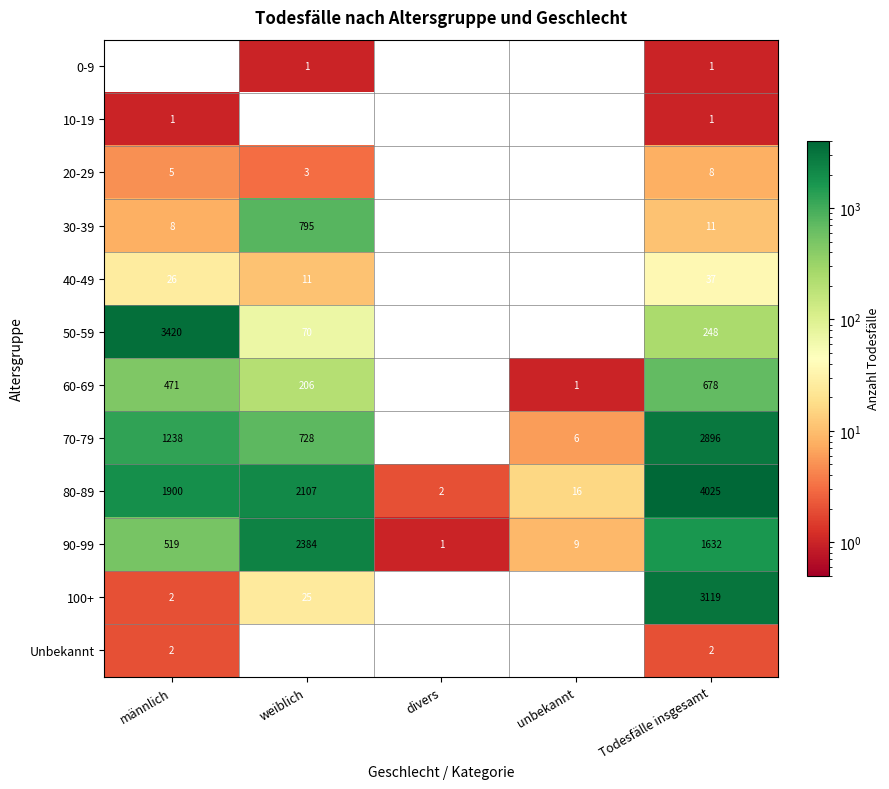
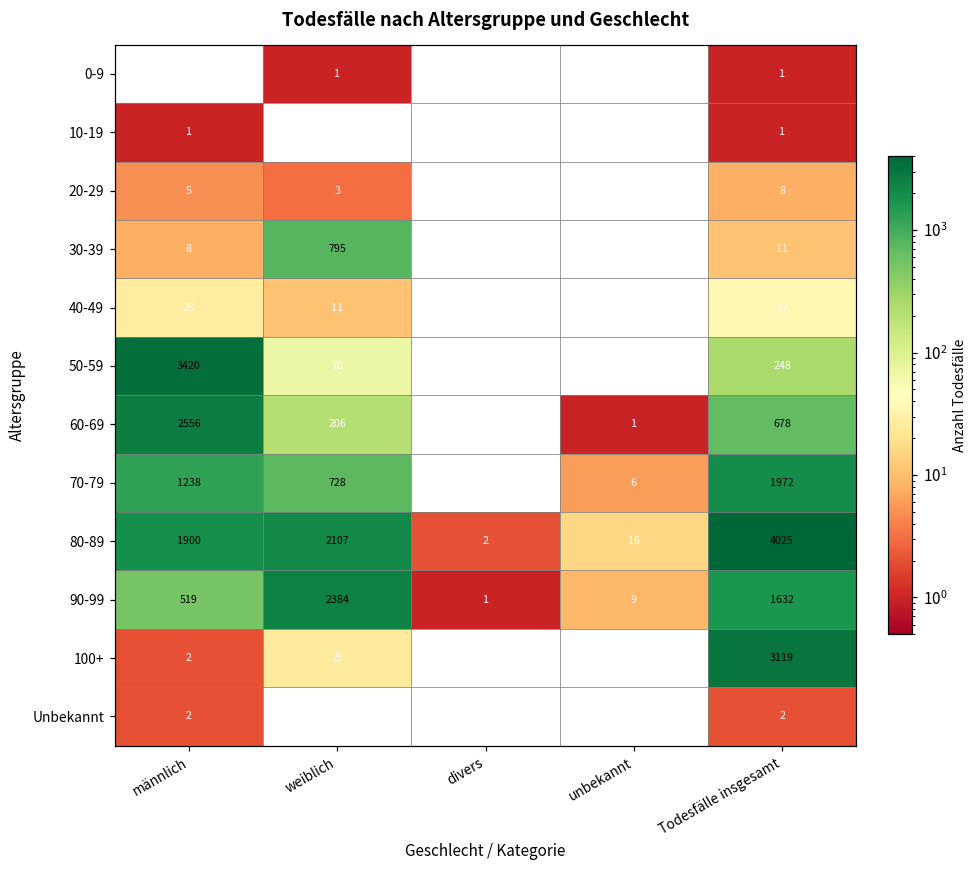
60-69, männlich: 471 -> 2556
70-79, Todesfälle insgesamt: 2896 -> 1972
